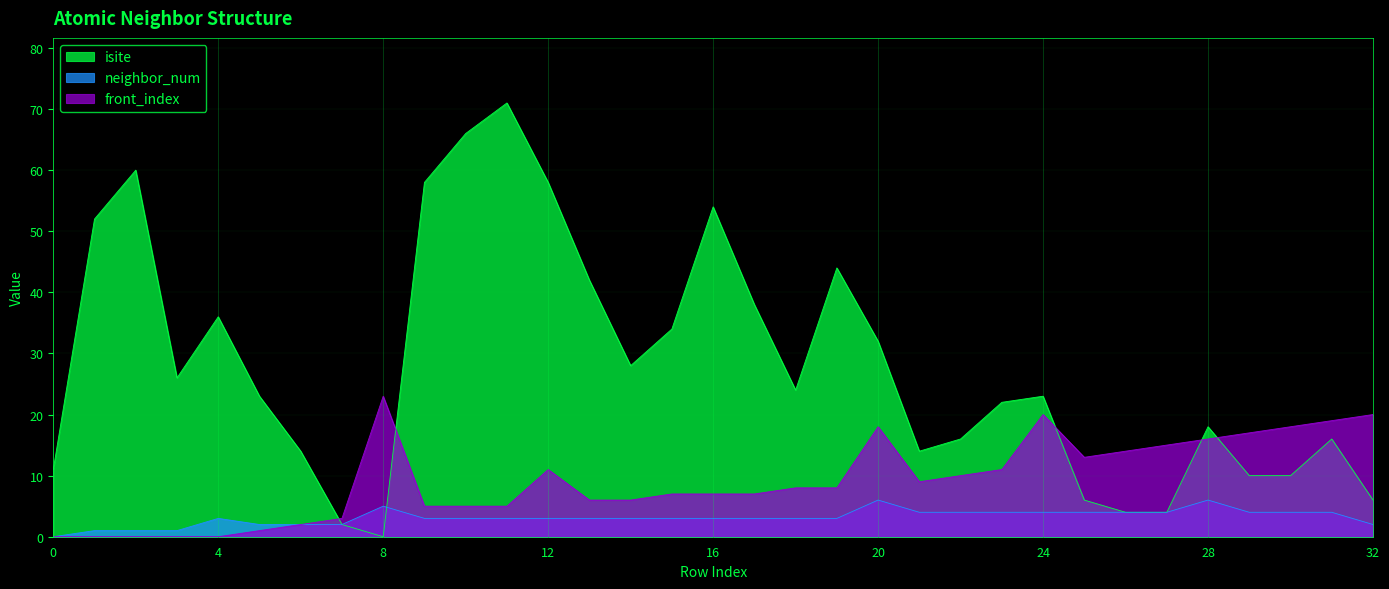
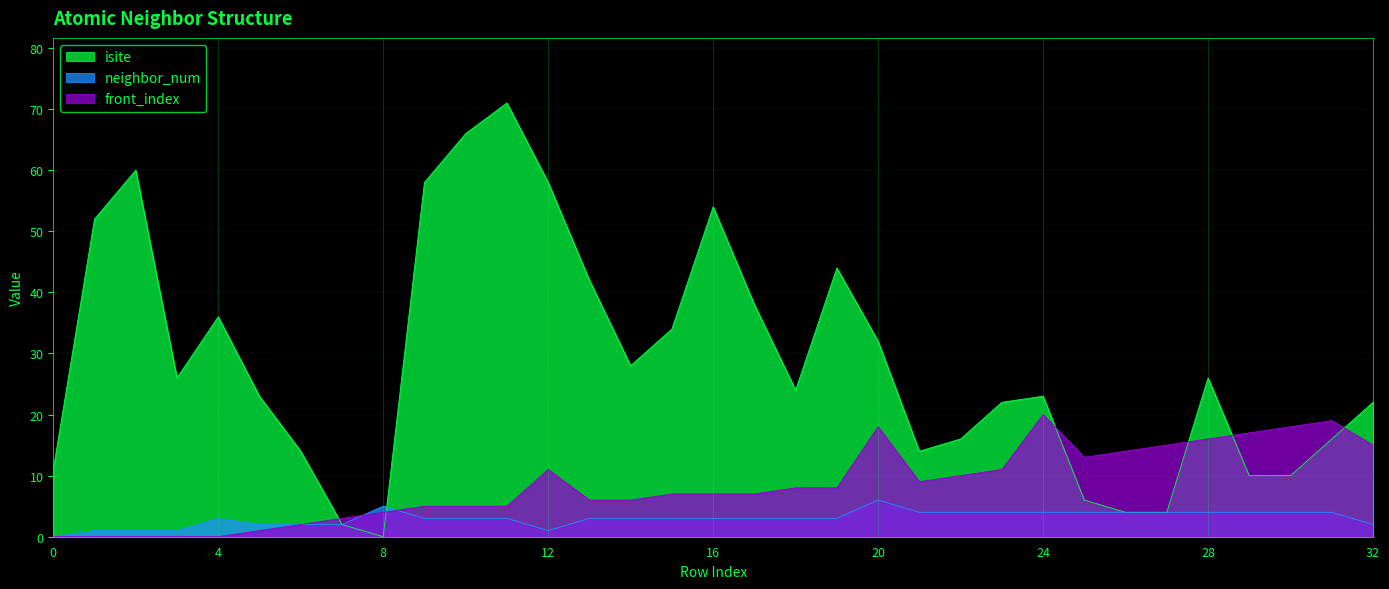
front_index, 8: 23 -> 4
neighbor_num, 12: 3 -> 1
isite, 28: 18 -> 26
neighbor_num, 28: 6 -> 4
isite, 32: 6 -> 22
front_index, 32: 20 -> 15
